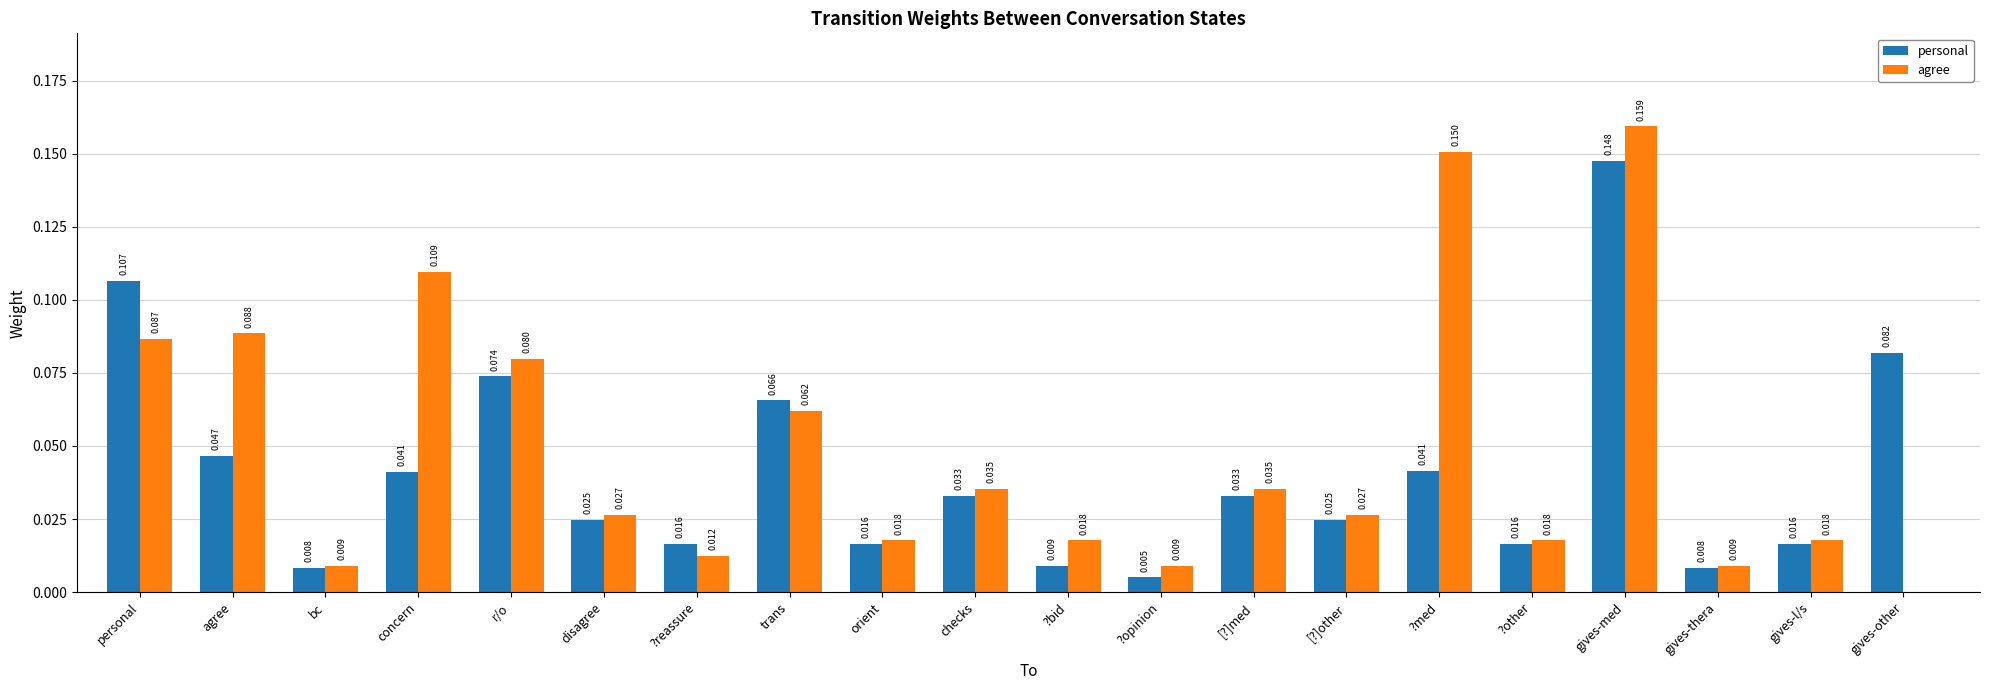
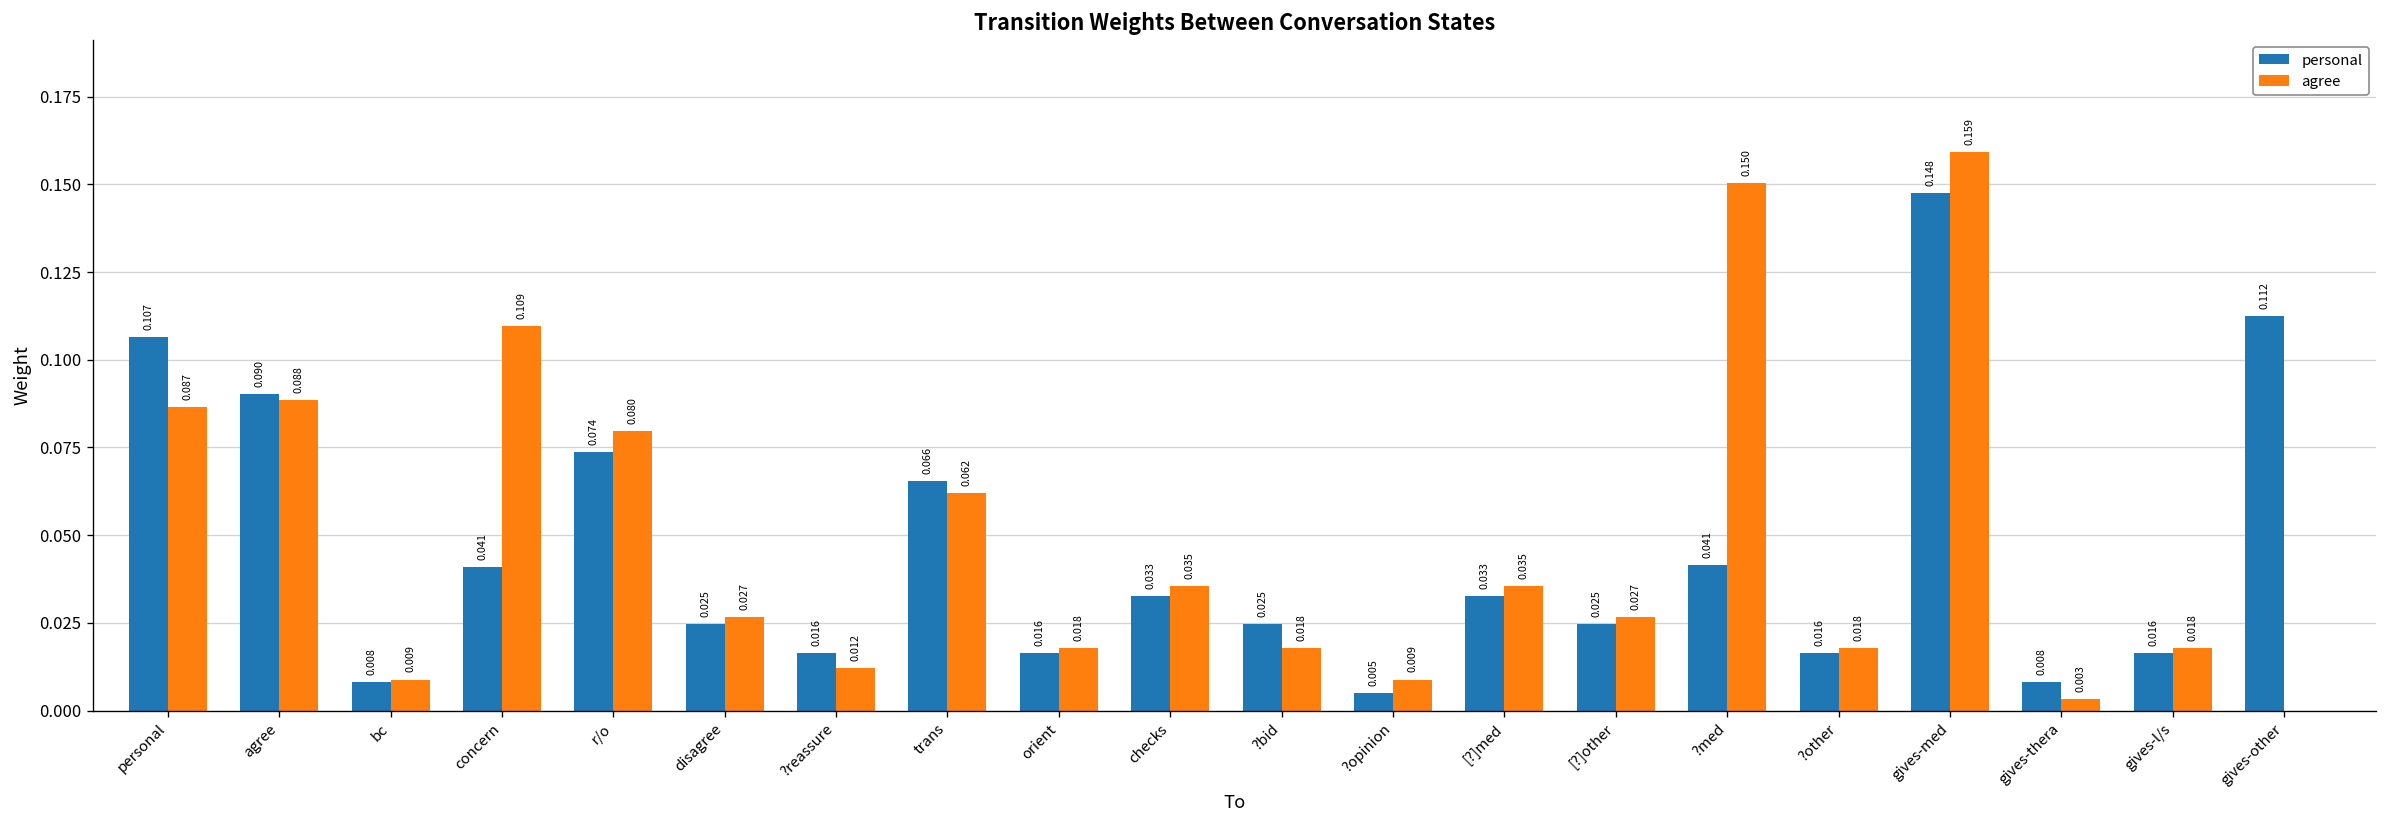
personal, agree: 0.047 -> 0.090
personal, ?bid: 0.009 -> 0.025
agree, gives-thera: 0.009 -> 0.003
personal, gives-other: 0.082 -> 0.112
